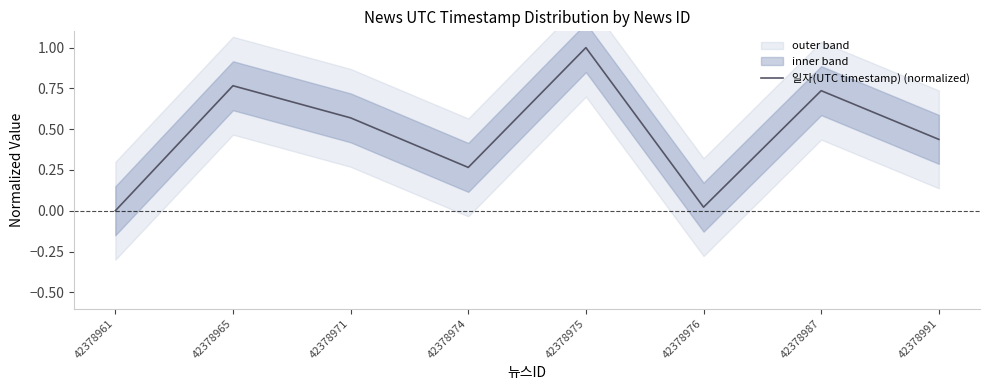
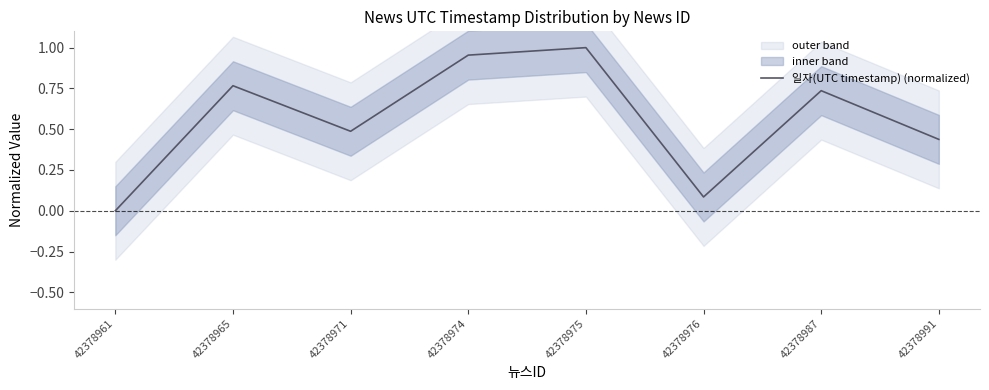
일자(UTC timestamp) (normalized), 42378971: 0.57 -> 0.49
일자(UTC timestamp) (normalized), 42378974: 0.27 -> 0.95
일자(UTC timestamp) (normalized), 42378976: 0.02 -> 0.08
